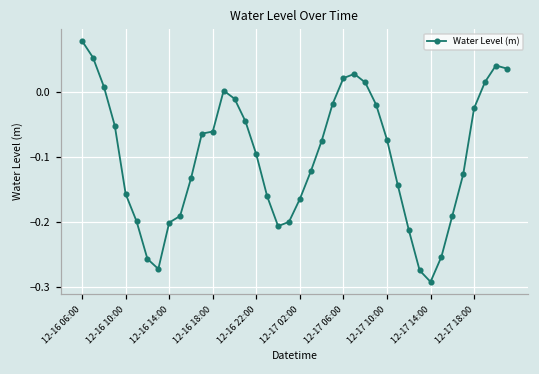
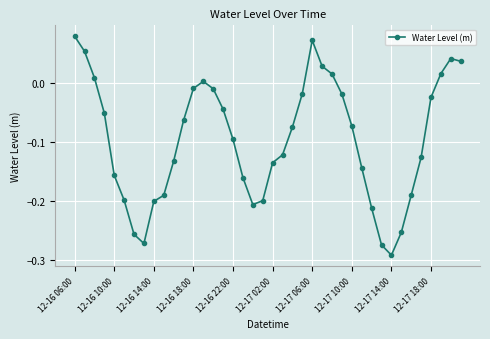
12-16 18:00: -0.06 -> -0.01
12-17 02:00: -0.16 -> -0.14
12-17 06:00: 0.02 -> 0.07
